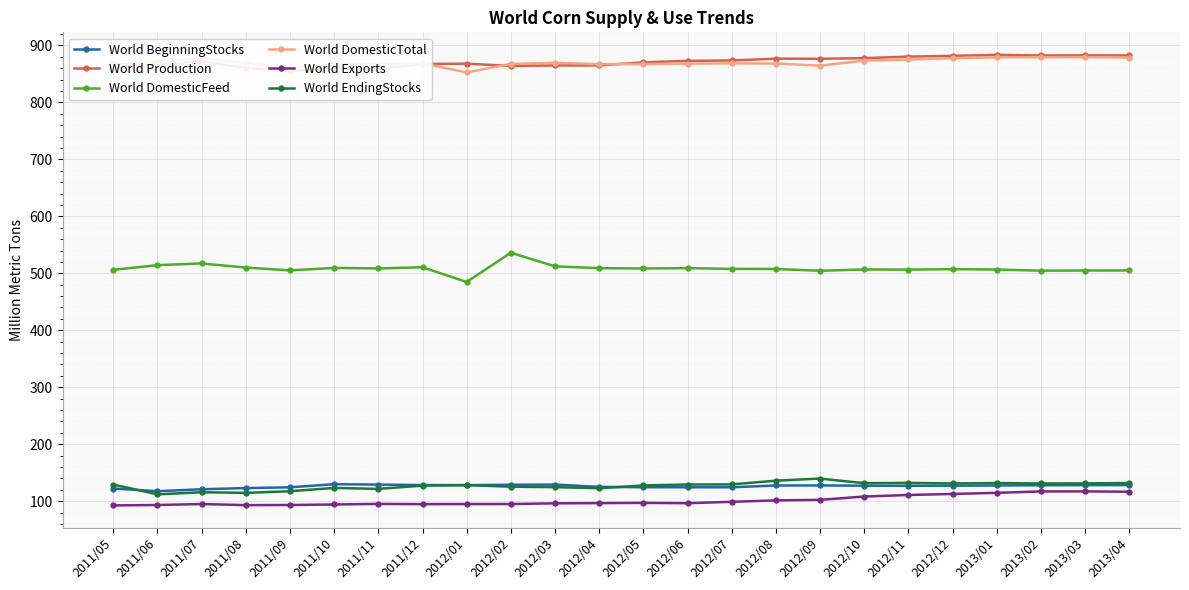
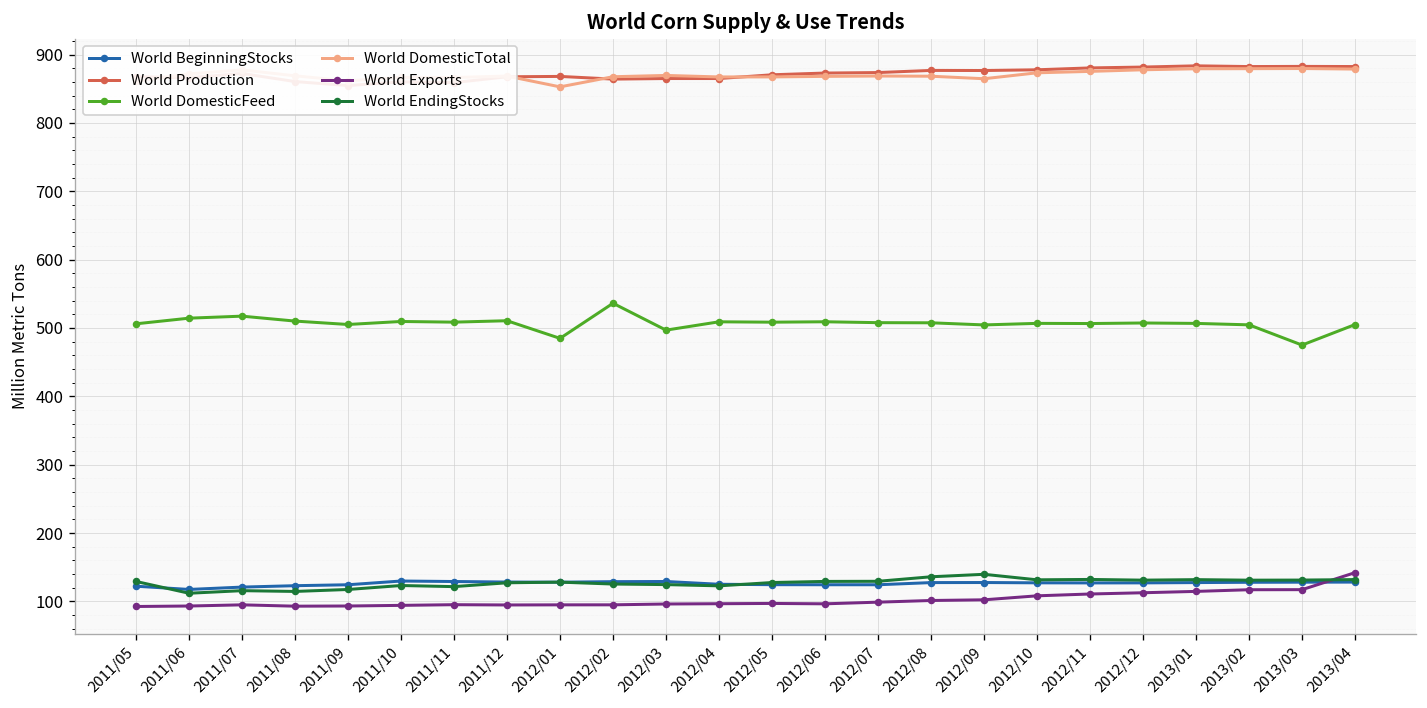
World DomesticFeed, 2012/03: 510 -> 500
World DomesticFeed, 2013/03: 500 -> 480
World Exports, 2013/04: 120 -> 140
